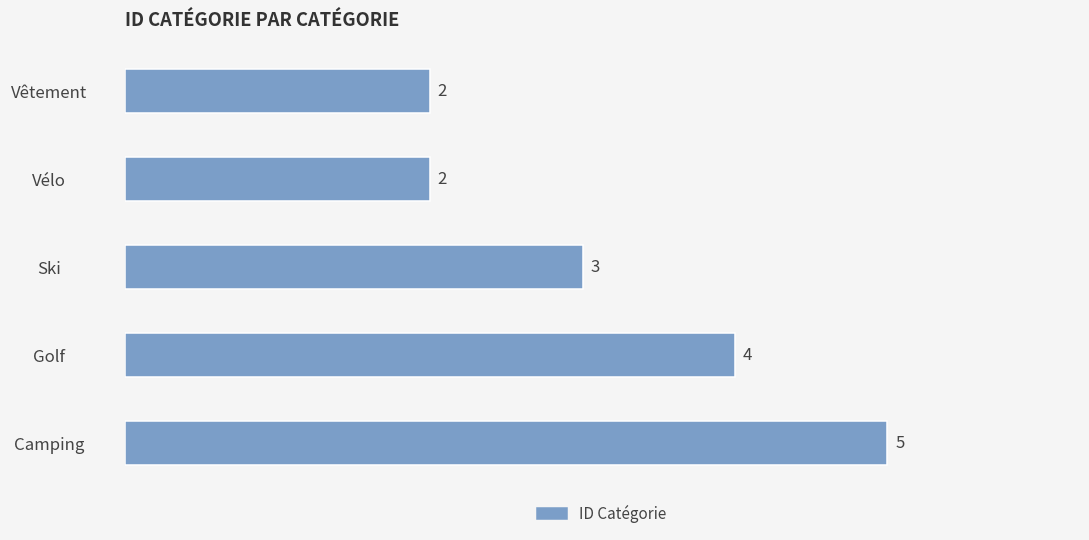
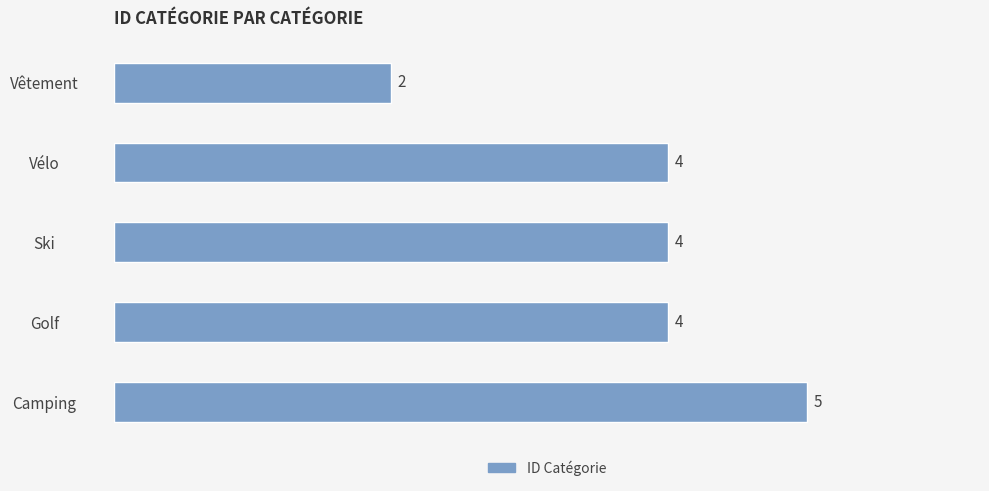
Vélo: 2 -> 4
Ski: 3 -> 4
